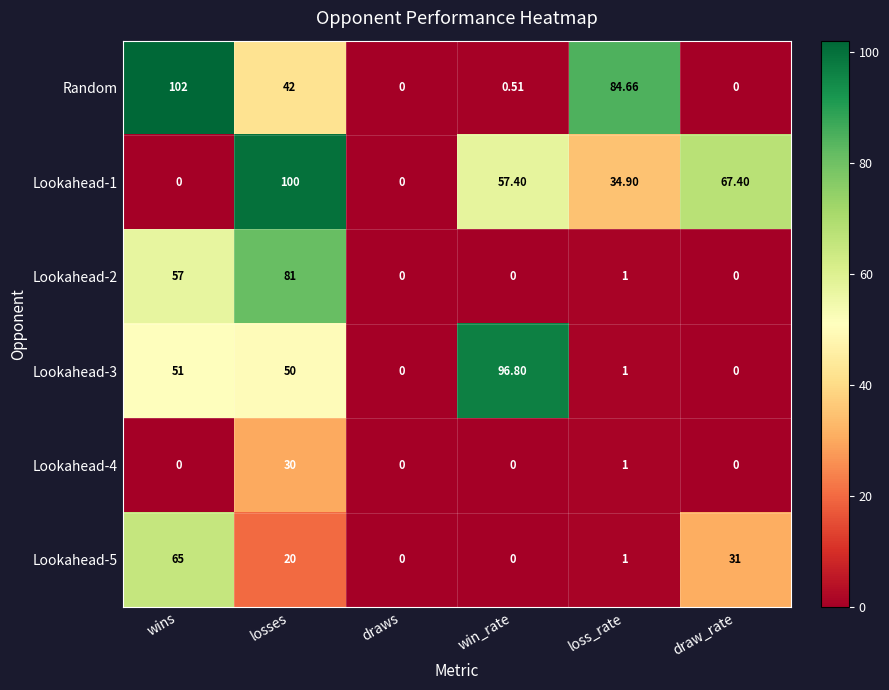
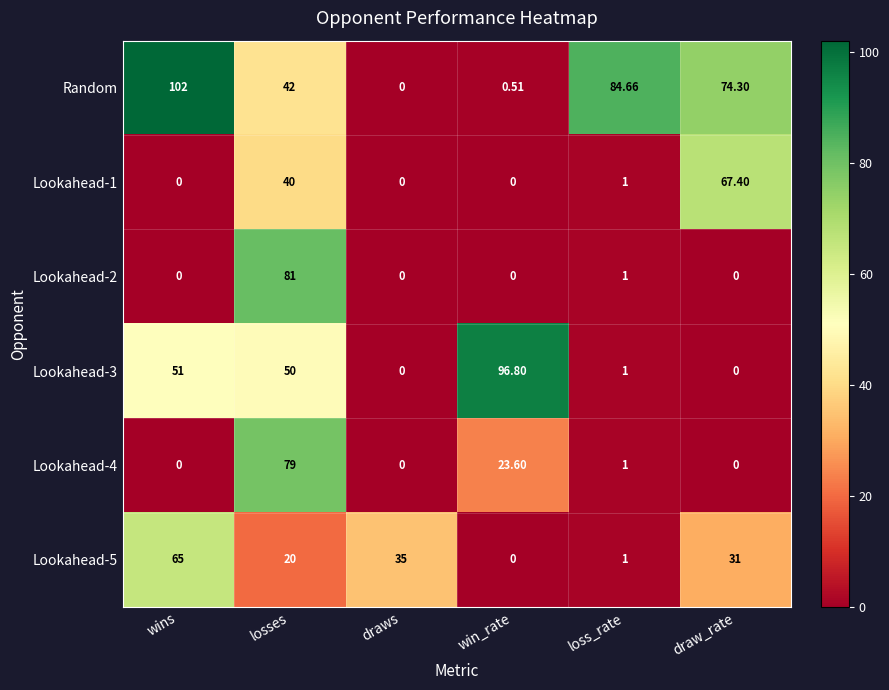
Random, draw_rate: 0 -> 74.30
Lookahead-1, losses: 100 -> 40
Lookahead-1, win_rate: 57.40 -> 0
Lookahead-1, loss_rate: 34.90 -> 1
Lookahead-2, wins: 57 -> 0
Lookahead-4, losses: 30 -> 79
Lookahead-4, win_rate: 0 -> 23.60
Lookahead-5, draws: 0 -> 35
